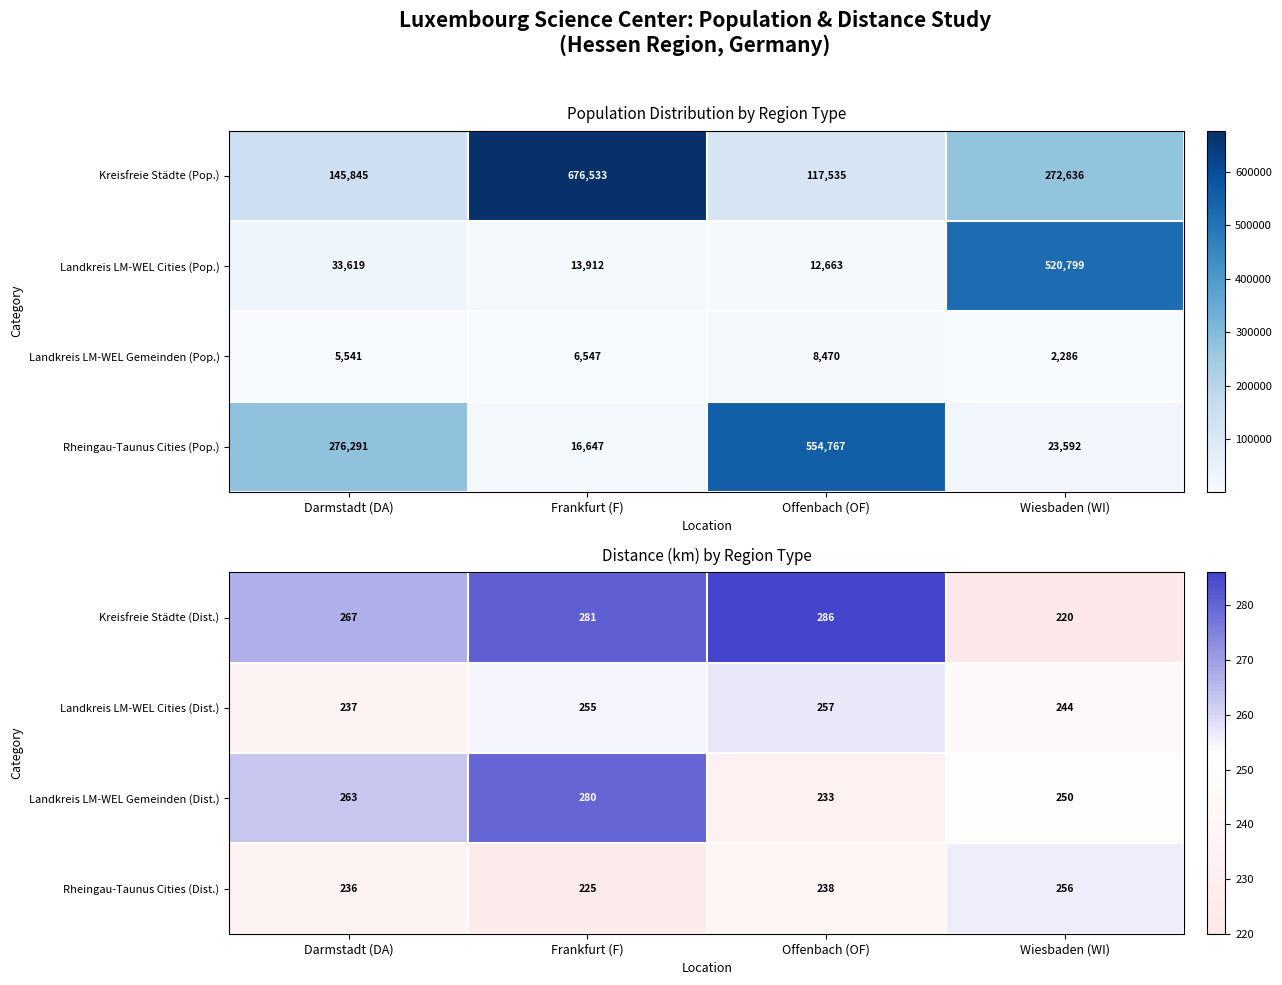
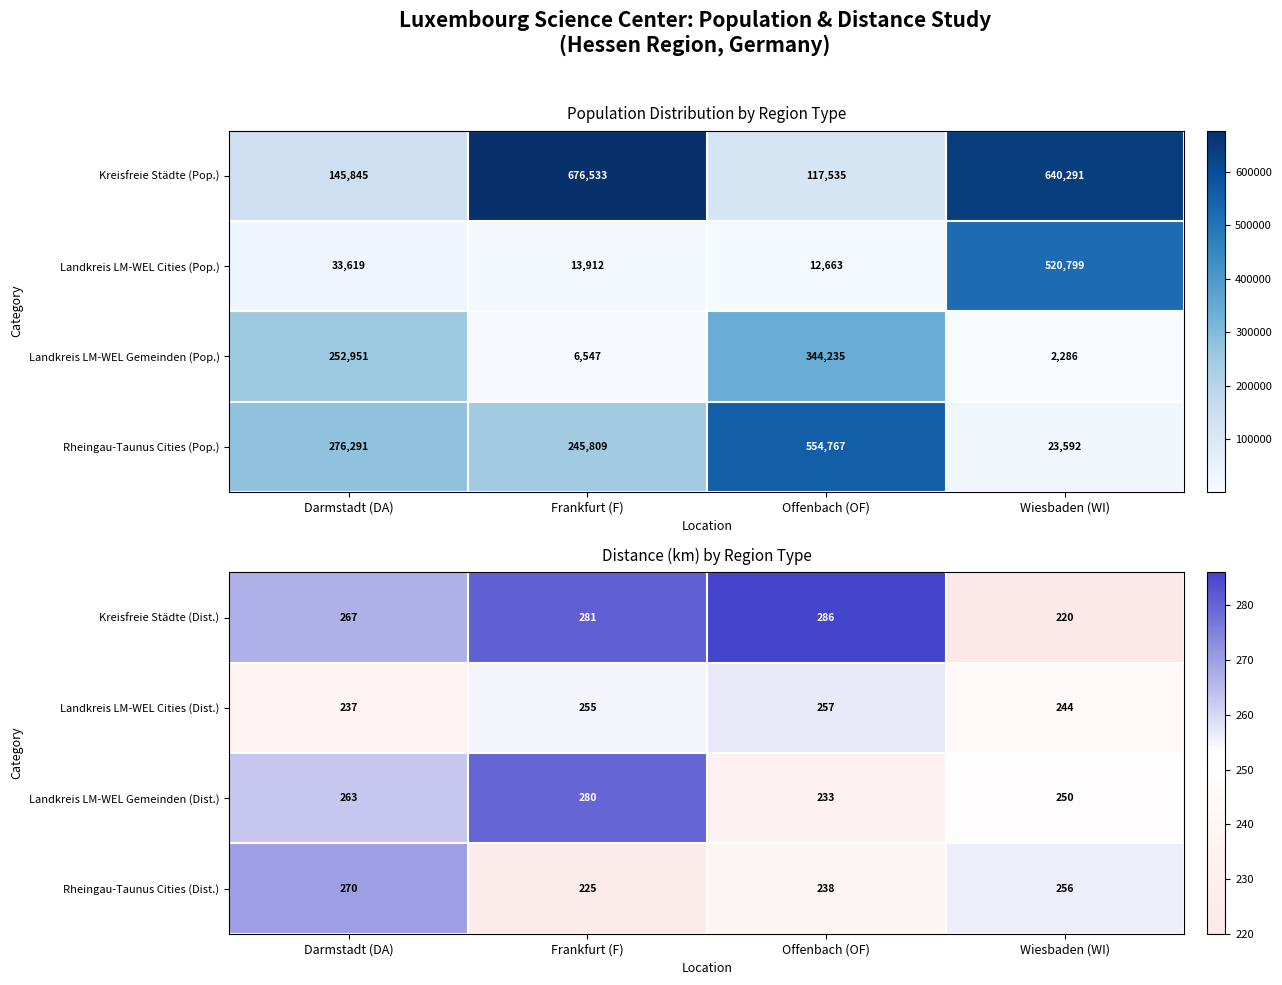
Population Distribution by Region Type, Kreisfreie Städte (Pop.), Wiesbaden (WI): 272,636 -> 640,291
Population Distribution by Region Type, Landkreis LM-WEL Gemeinden (Pop.), Darmstadt (DA): 5,541 -> 252,951
Population Distribution by Region Type, Landkreis LM-WEL Gemeinden (Pop.), Offenbach (OF): 8,470 -> 344,235
Population Distribution by Region Type, Rheingau-Taunus Cities (Pop.), Frankfurt (F): 16,647 -> 245,809
Distance (km) by Region Type, Rheingau-Taunus Cities (Dist.), Darmstadt (DA): 236 -> 270
